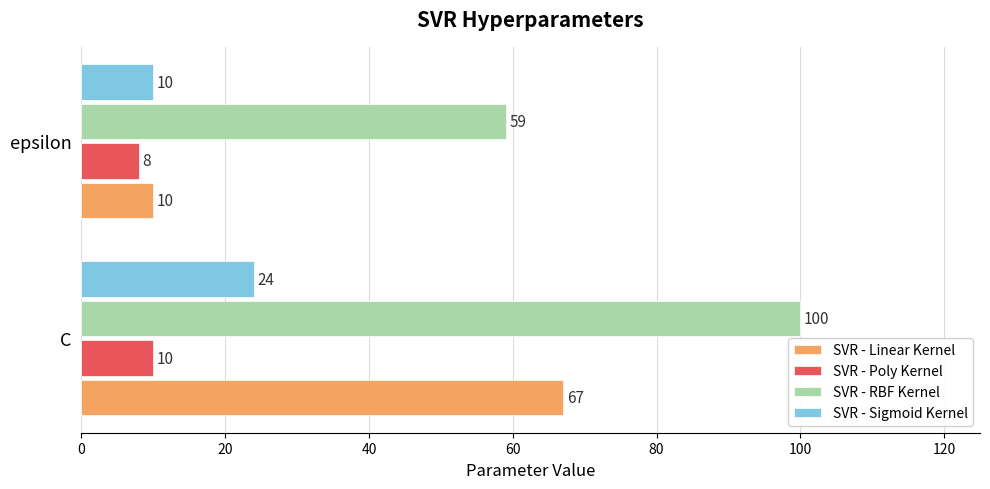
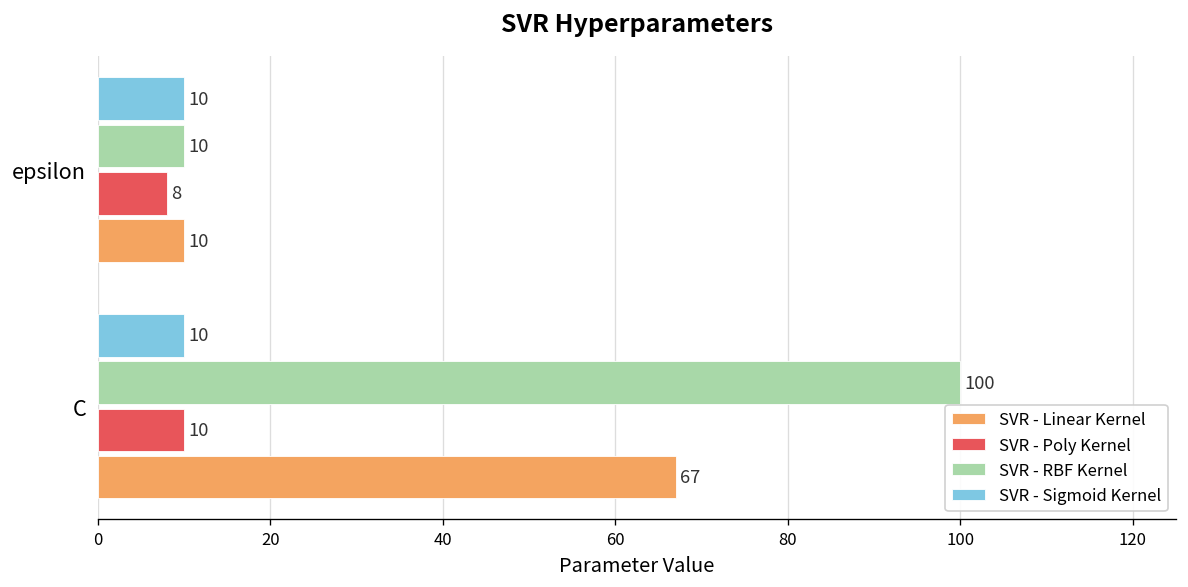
SVR - RBF Kernel, epsilon: 59 -> 10
SVR - Sigmoid Kernel, C: 24 -> 10
